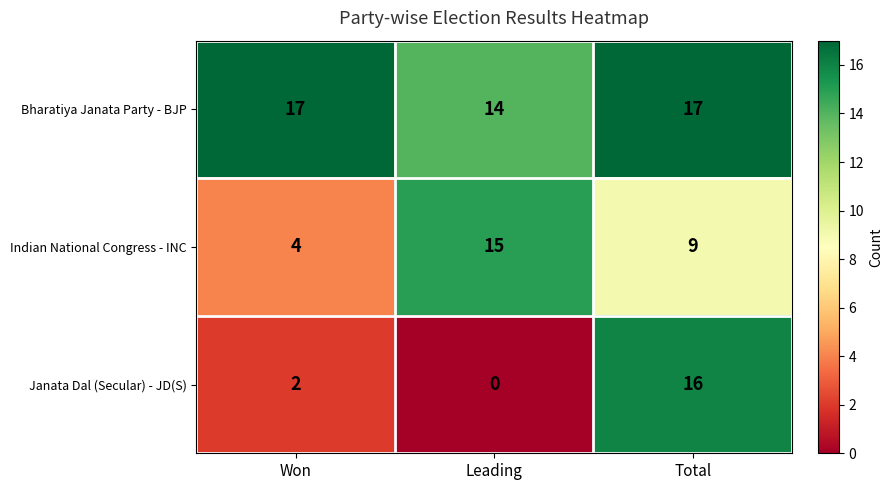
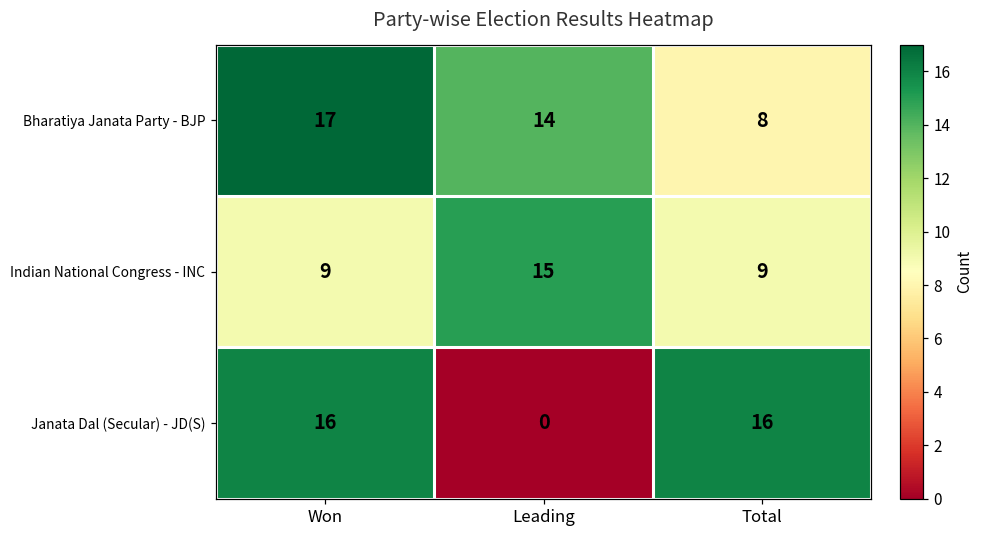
Bharatiya Janata Party - BJP, Total: 17 -> 8
Indian National Congress - INC, Won: 4 -> 9
Janata Dal (Secular) - JD(S), Won: 2 -> 16
